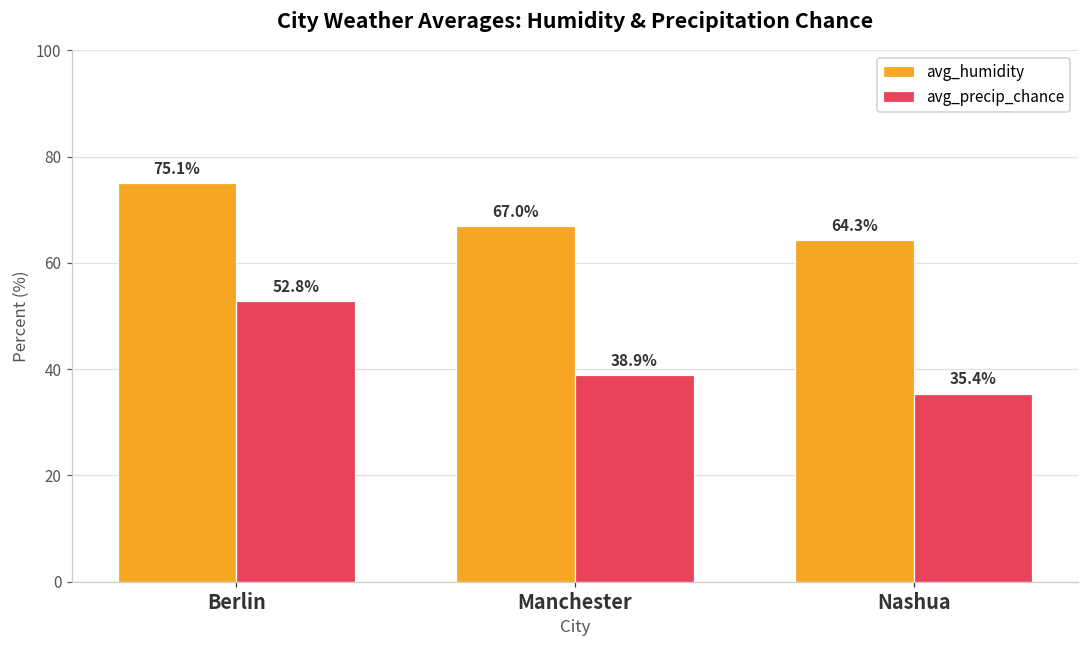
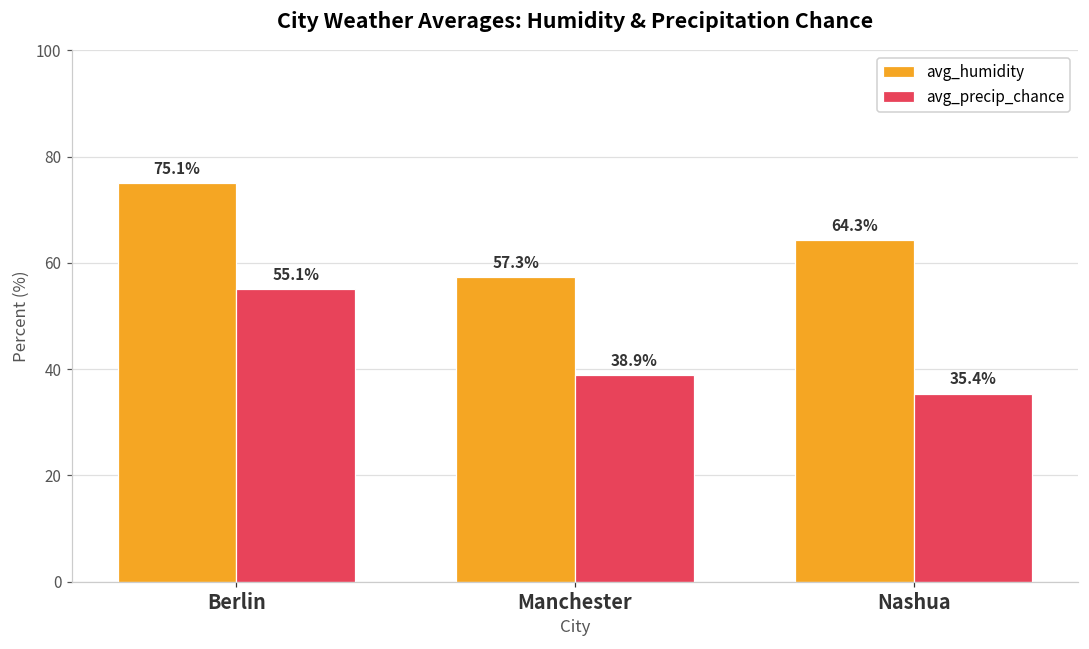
avg_precip_chance, Berlin: 52.8% -> 55.1%
avg_humidity, Manchester: 67.0% -> 57.3%
